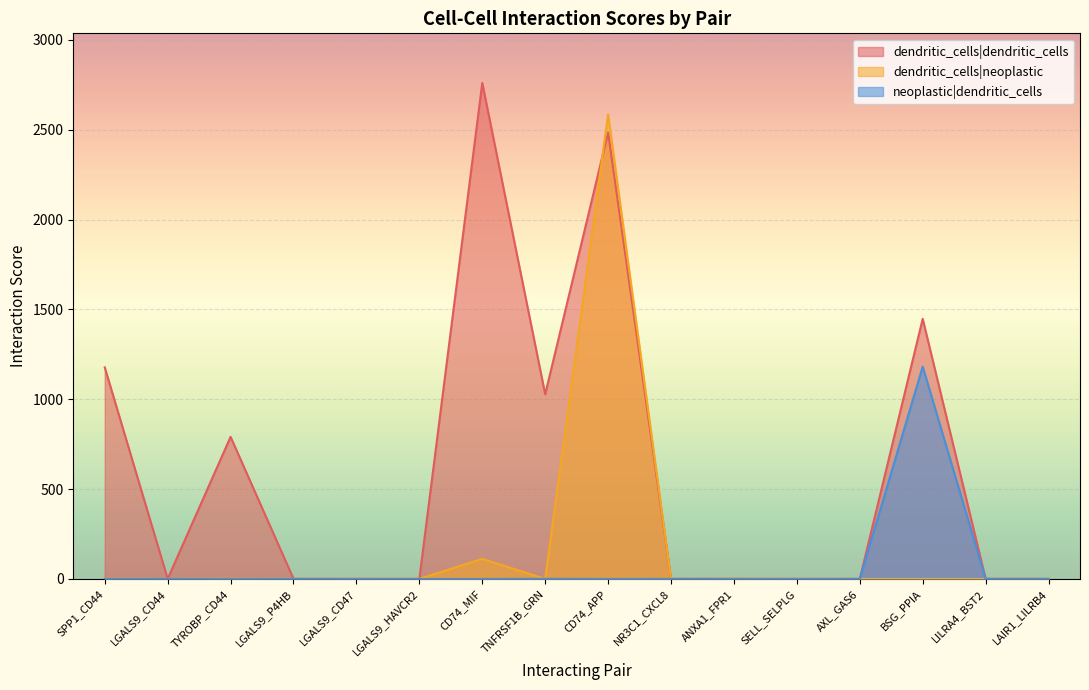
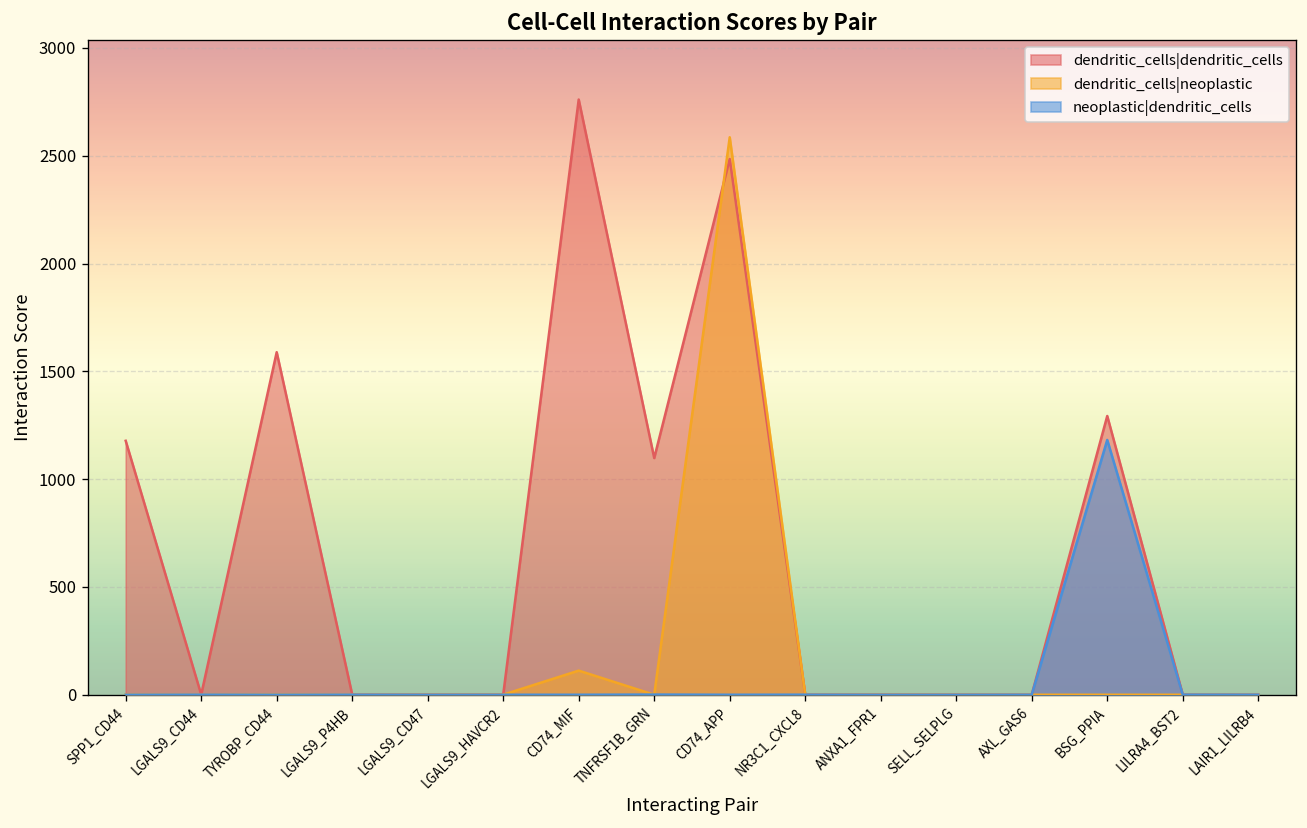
dendritic_cells|dendritic_cells, TYROBP_CD44: 790 -> 1590
dendritic_cells|dendritic_cells, TNFRSF1B_GRN: 1030 -> 1100
dendritic_cells|dendritic_cells, BSG_PPIA: 1450 -> 1290
